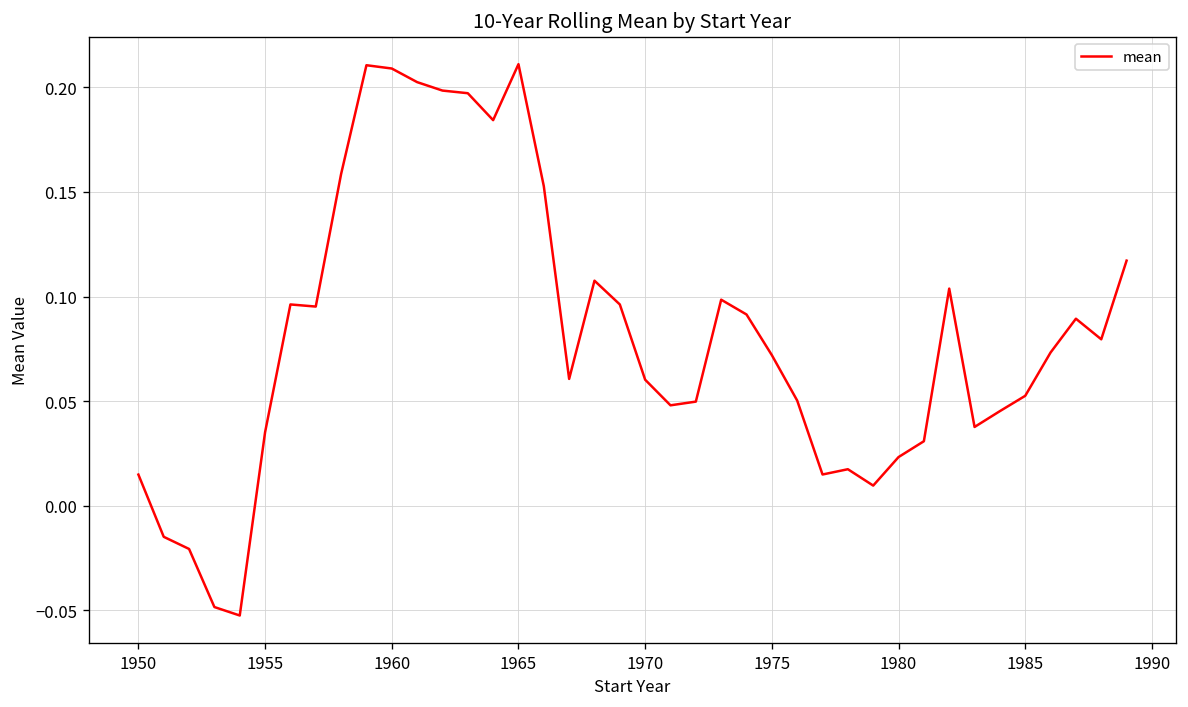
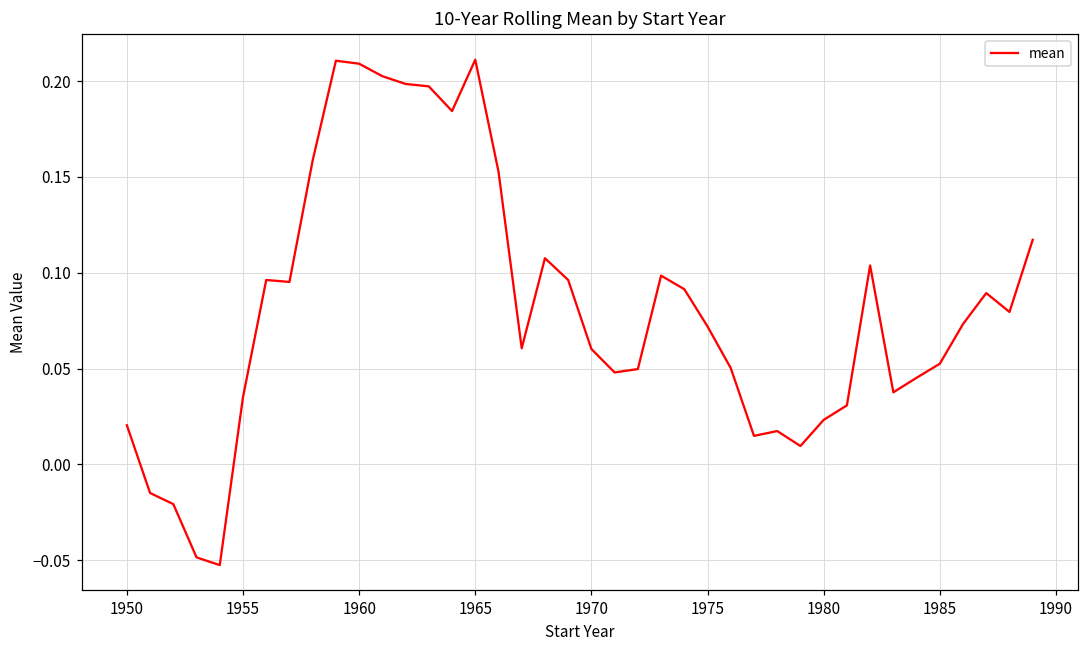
1950: 0.015 -> 0.020
